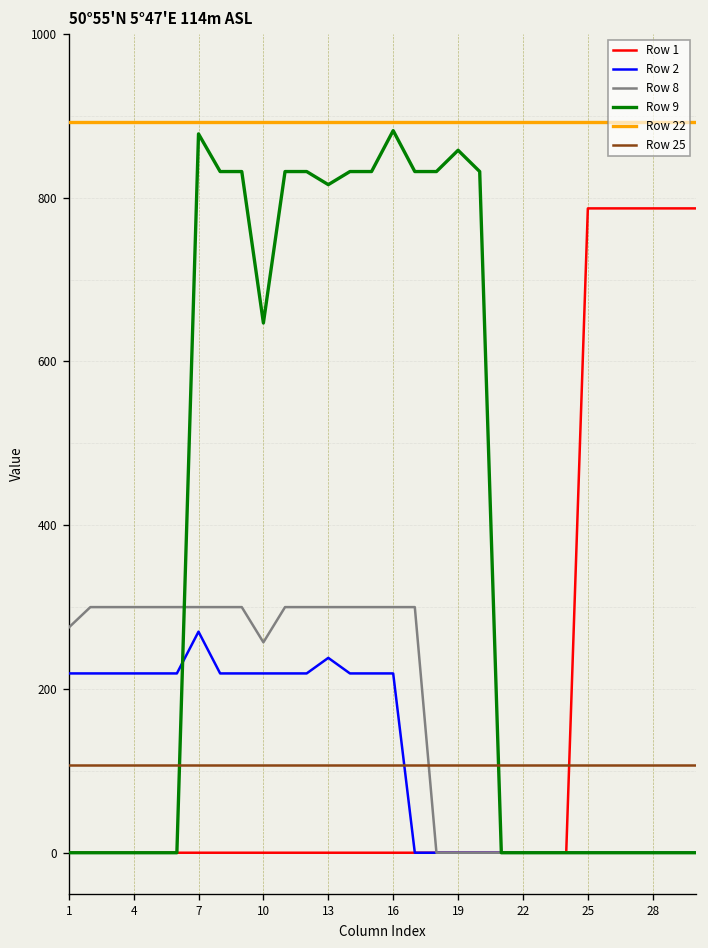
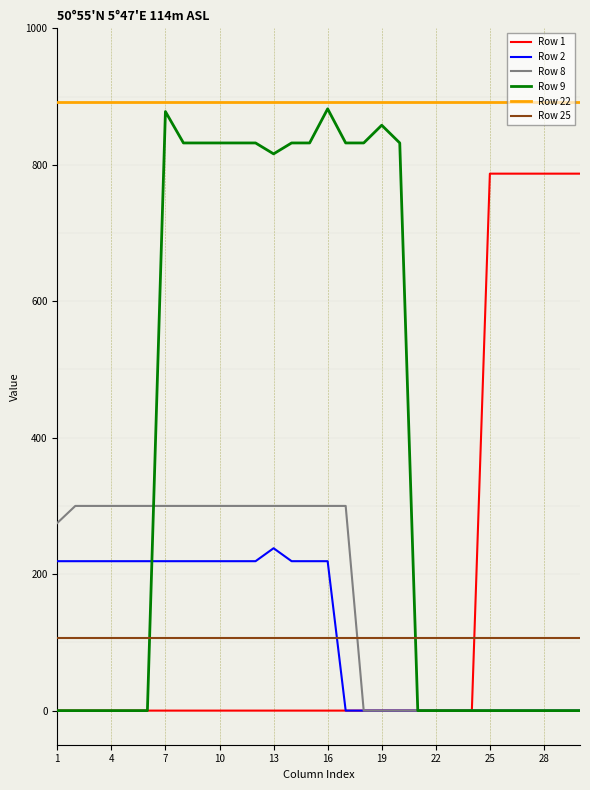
Row 2, 7: 270 -> 220
Row 8, 10: 260 -> 300
Row 9, 10: 650 -> 830
